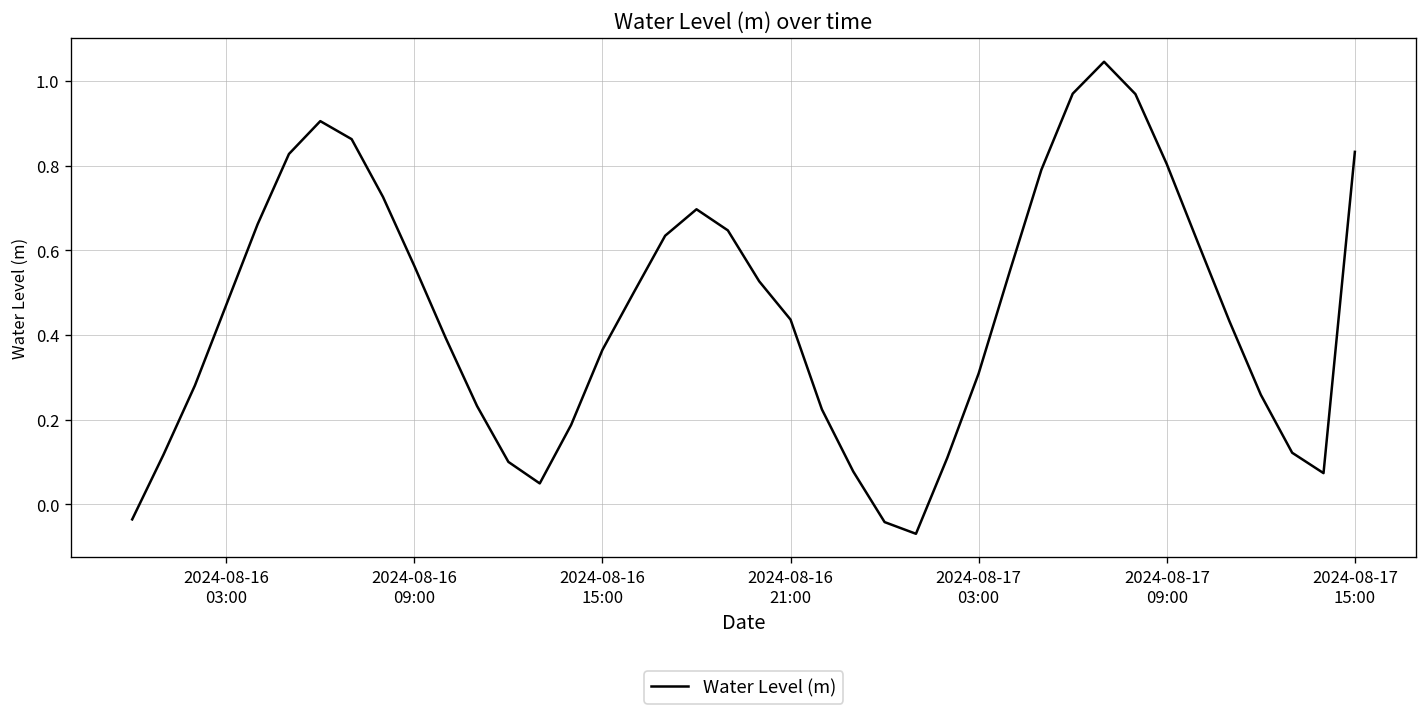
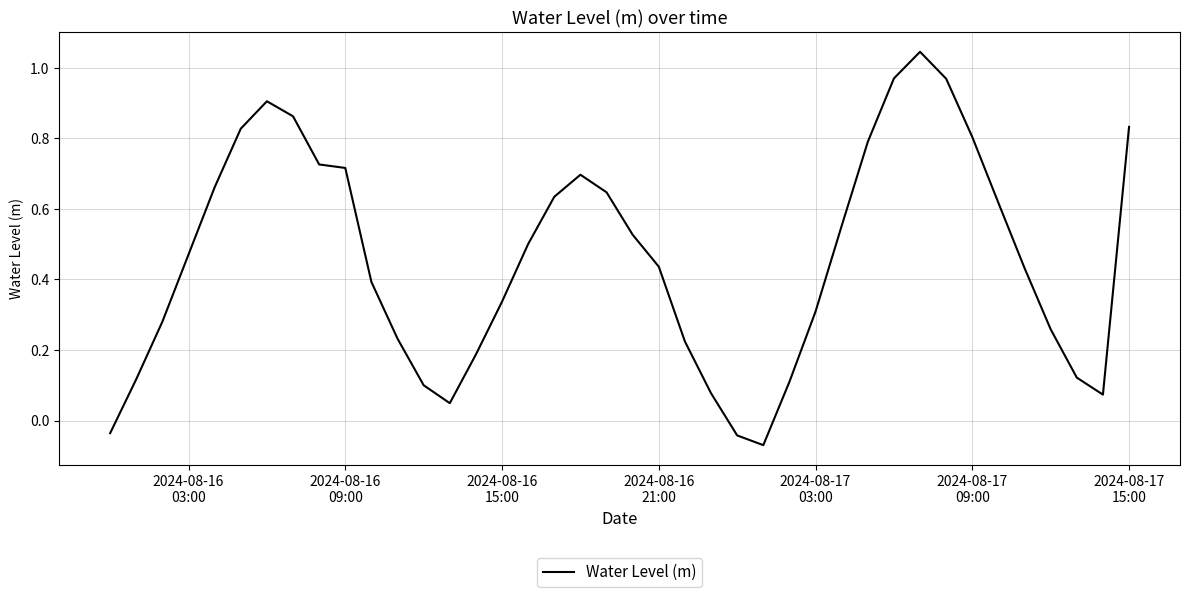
2024-08-16 09:00: 0.56 -> 0.72
2024-08-16 15:00: 0.36 -> 0.34
